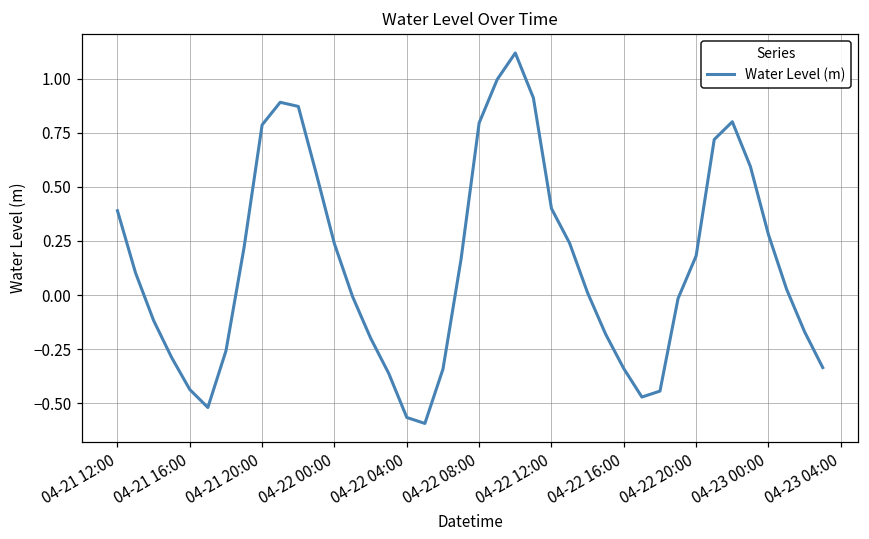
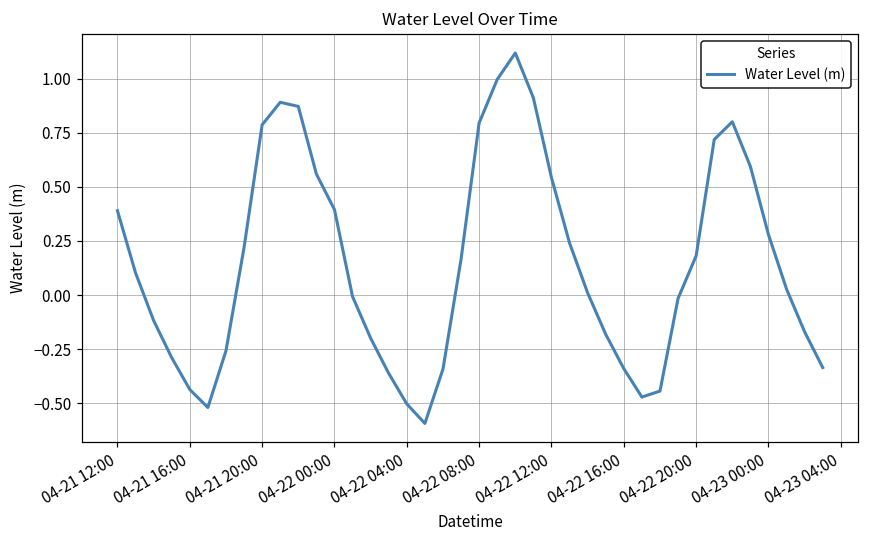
04-22 00:00: 0.24 -> 0.39
04-22 04:00: -0.57 -> -0.50
04-22 12:00: 0.40 -> 0.54
